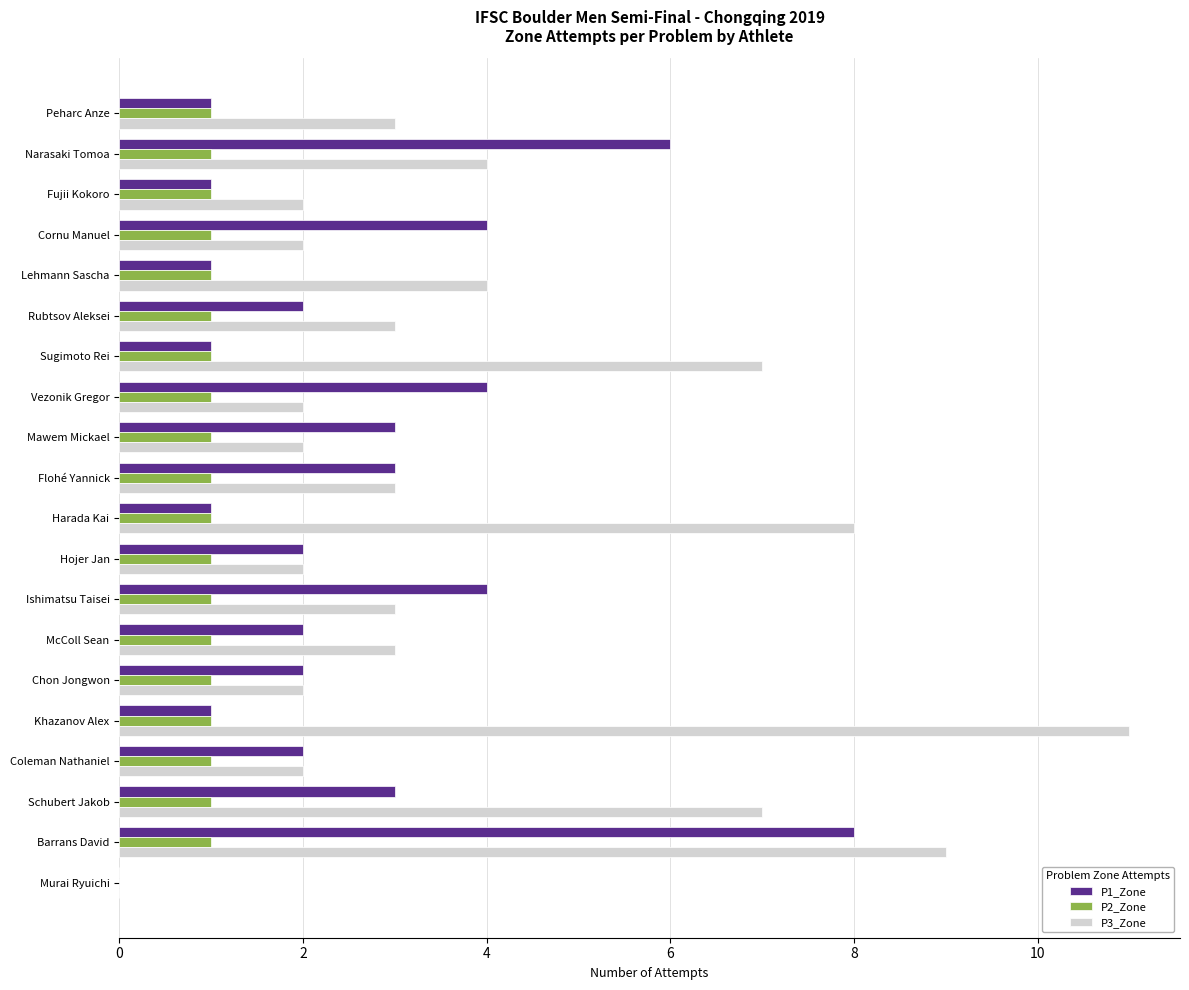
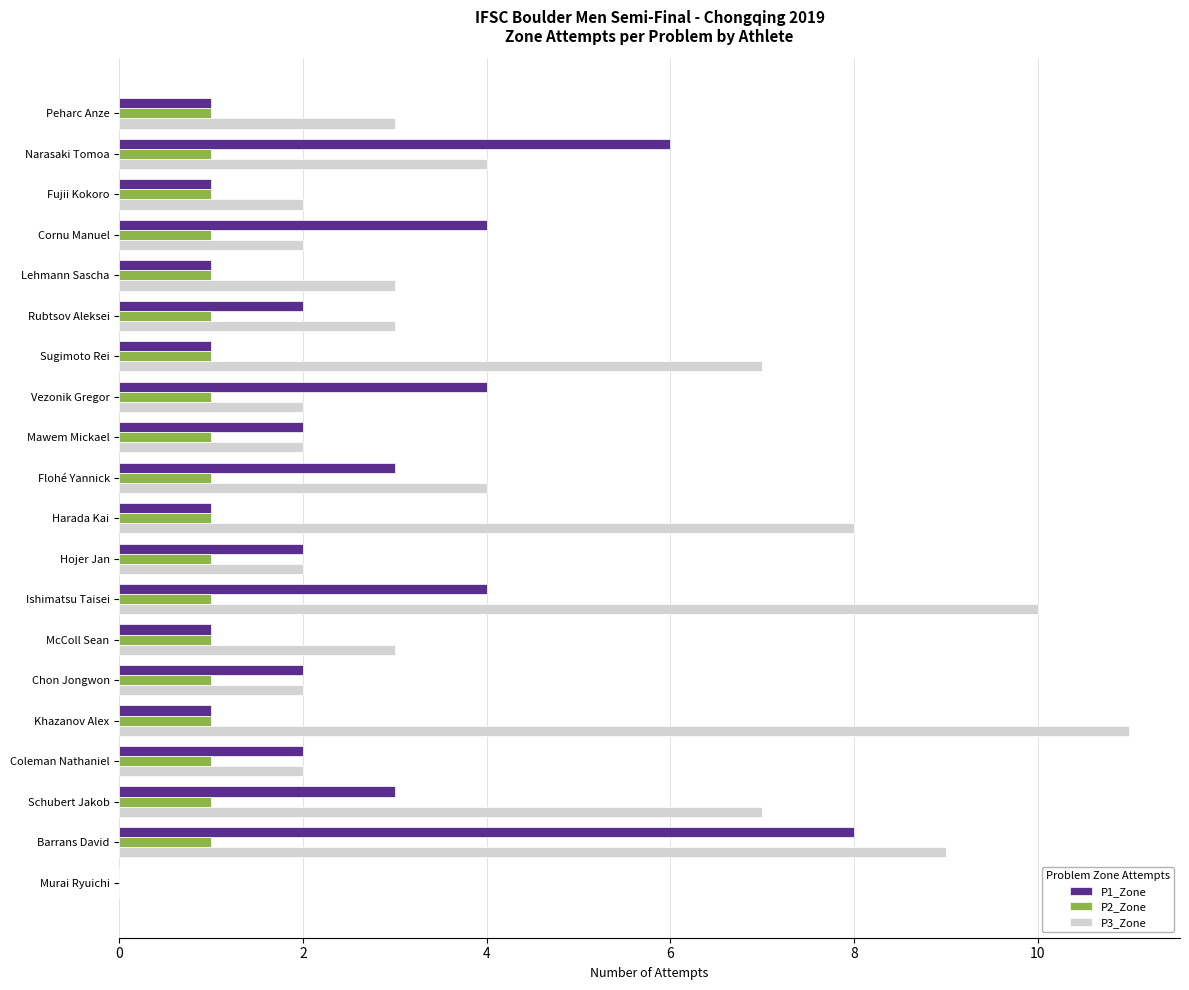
P3_Zone, Lehmann Sascha: 4 -> 3
P1_Zone, Mawem Mickael: 3 -> 2
P3_Zone, Flohé Yannick: 3 -> 4
P3_Zone, Ishimatsu Taisei: 3 -> 10
P1_Zone, McColl Sean: 2 -> 1
